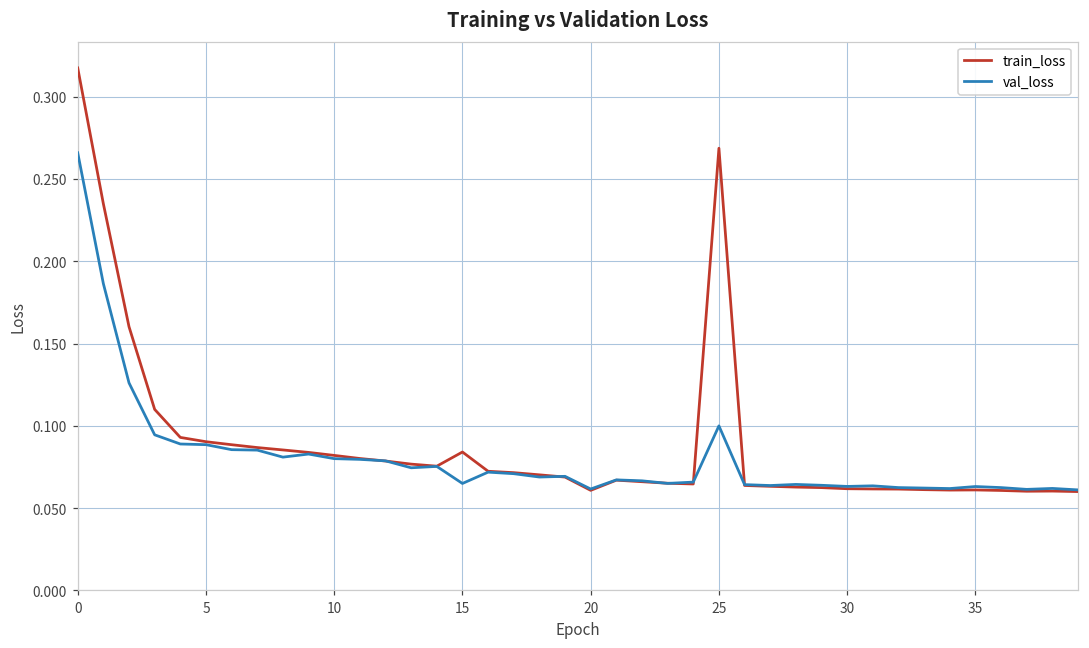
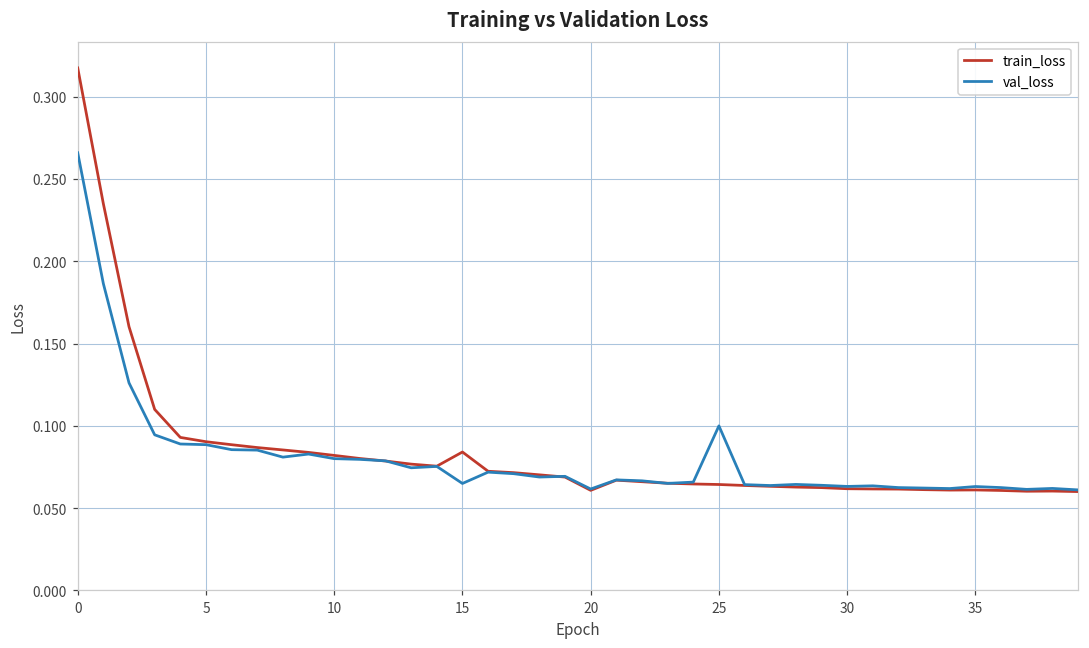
train_loss, 25: 0.269 -> 0.064
